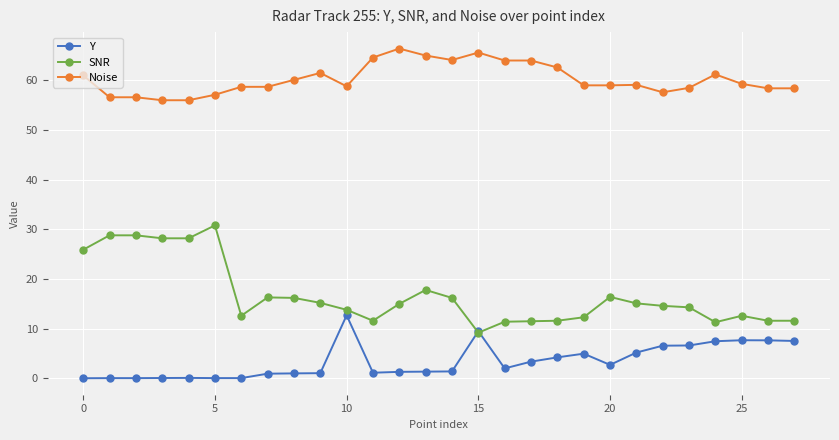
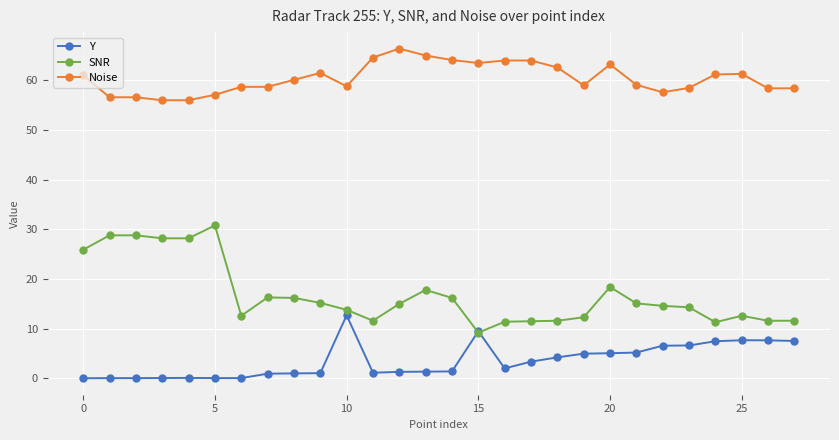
Noise, 15: 66 -> 64
Y, 20: 3 -> 5
SNR, 20: 16 -> 18
Noise, 20: 59 -> 63
Noise, 25: 59 -> 61
